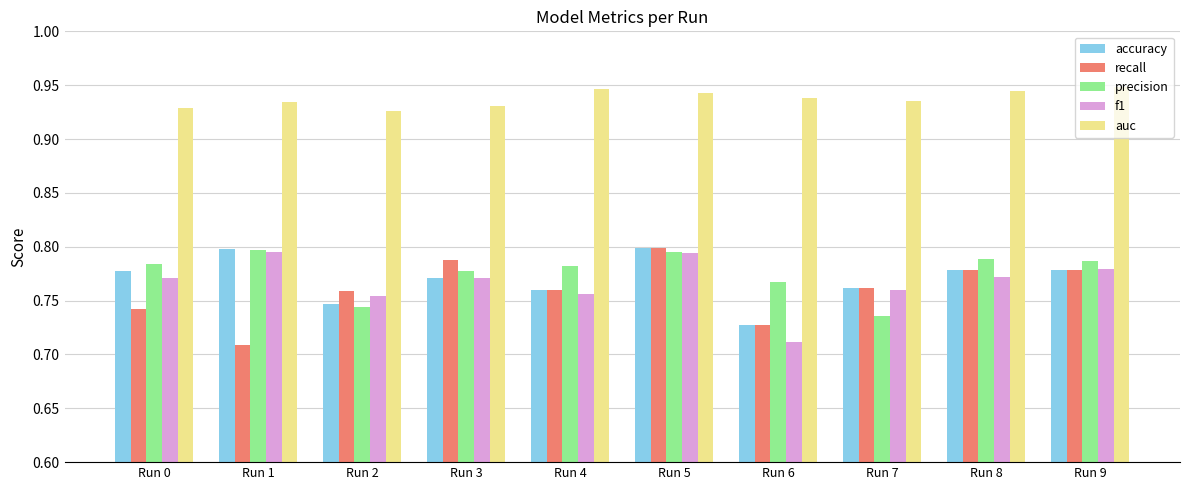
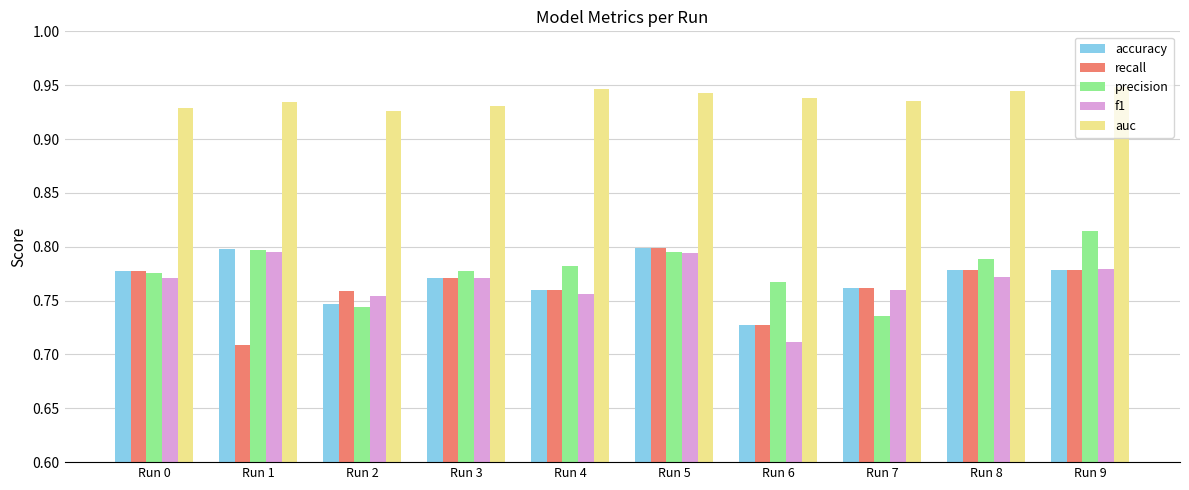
recall, Run 0: 0.742 -> 0.778
precision, Run 0: 0.784 -> 0.775
recall, Run 3: 0.787 -> 0.771
precision, Run 9: 0.787 -> 0.814
